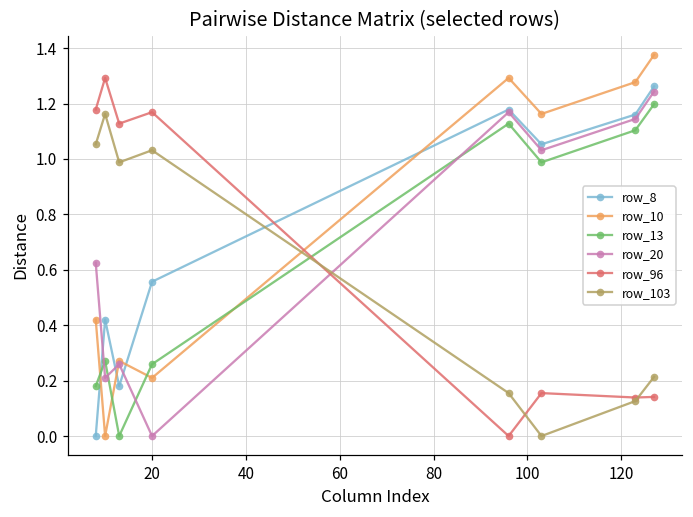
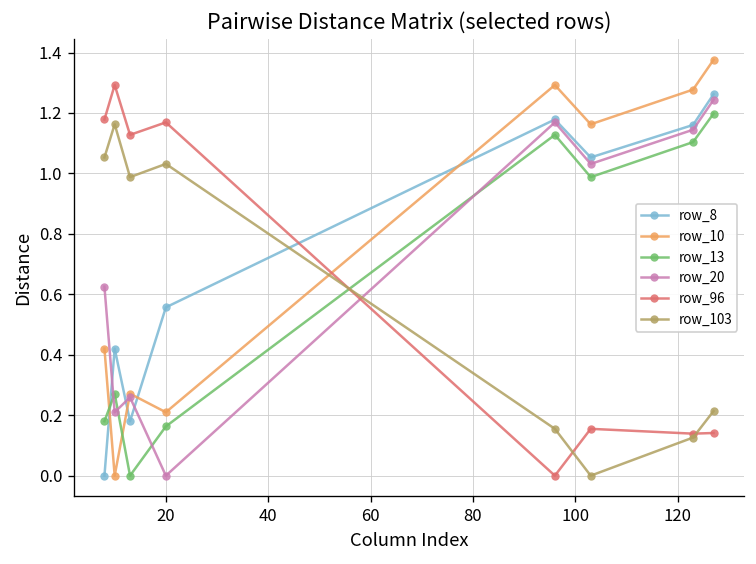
row_13, 20: 0.26 -> 0.16
